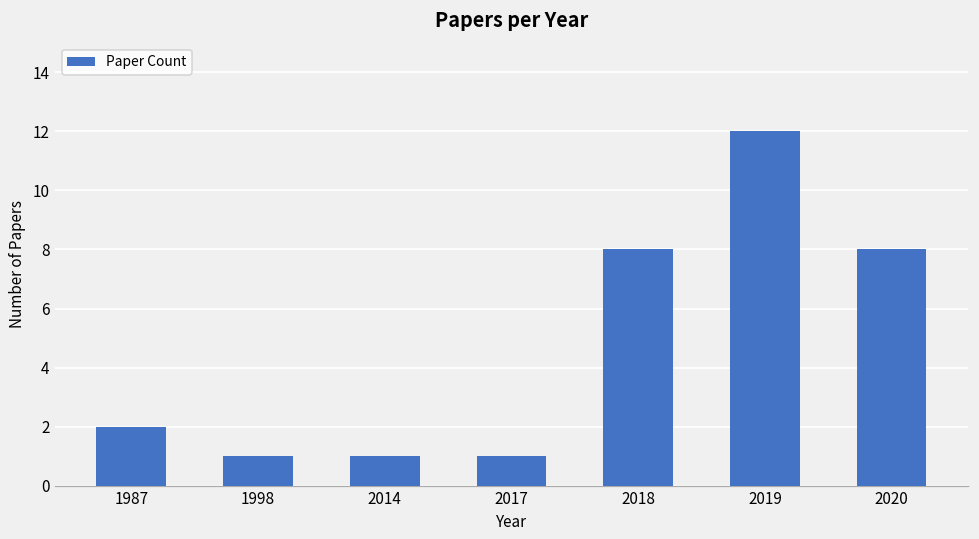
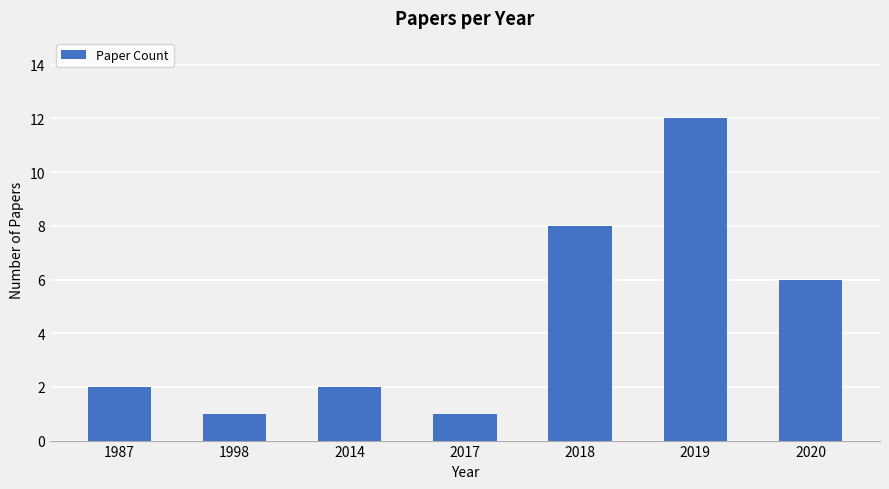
2014: 1 -> 2
2020: 8 -> 6
